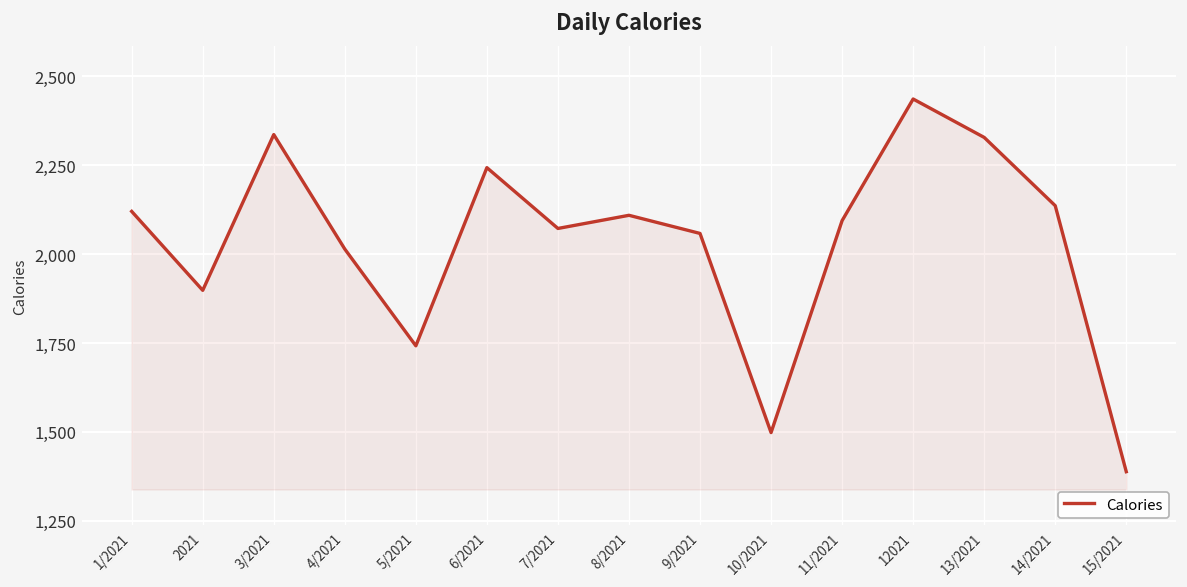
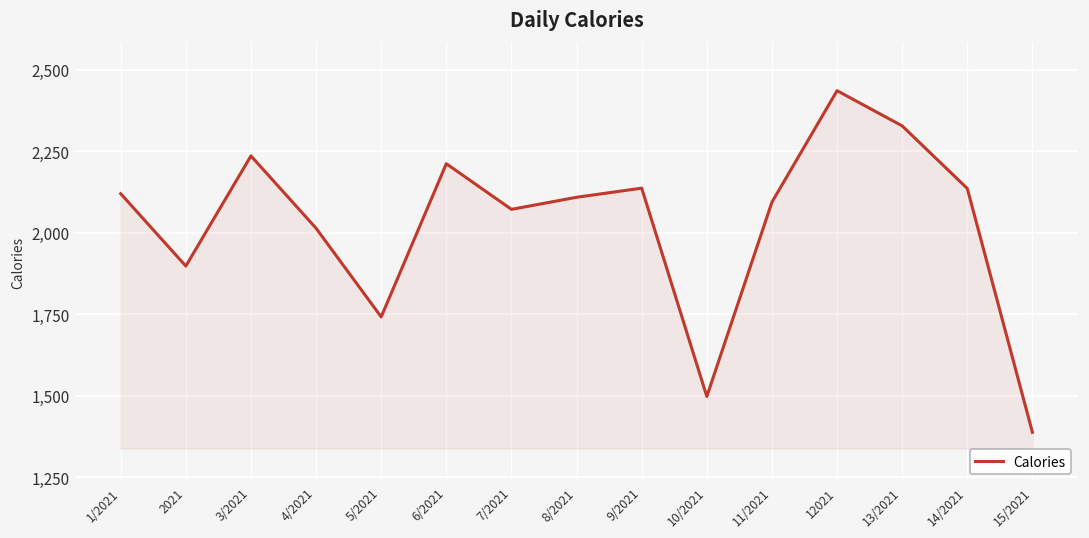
3/2021: 2,340 -> 2,240
6/2021: 2,240 -> 2,210
9/2021: 2,060 -> 2,140
